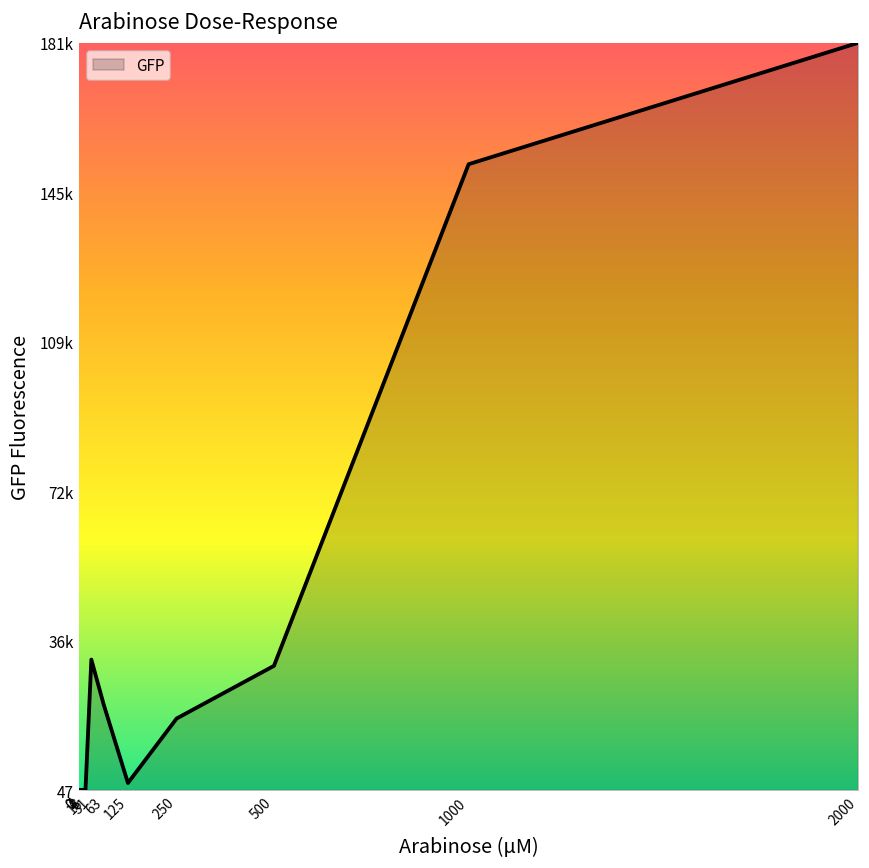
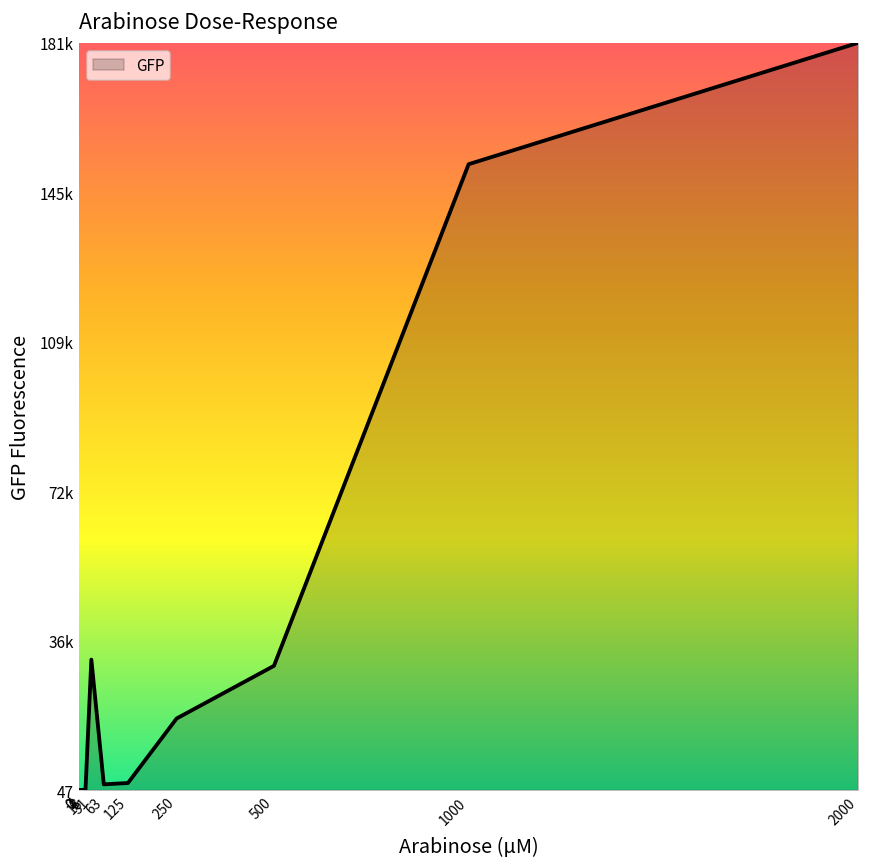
63: 21000 -> 1000
